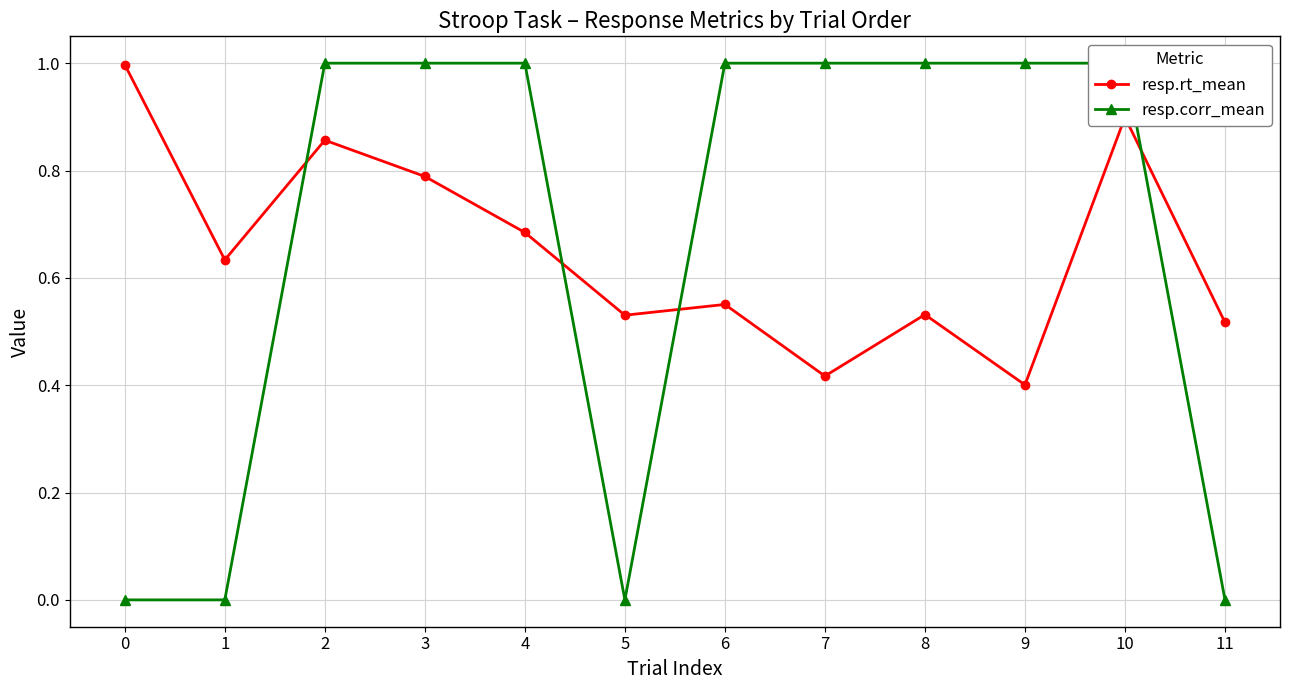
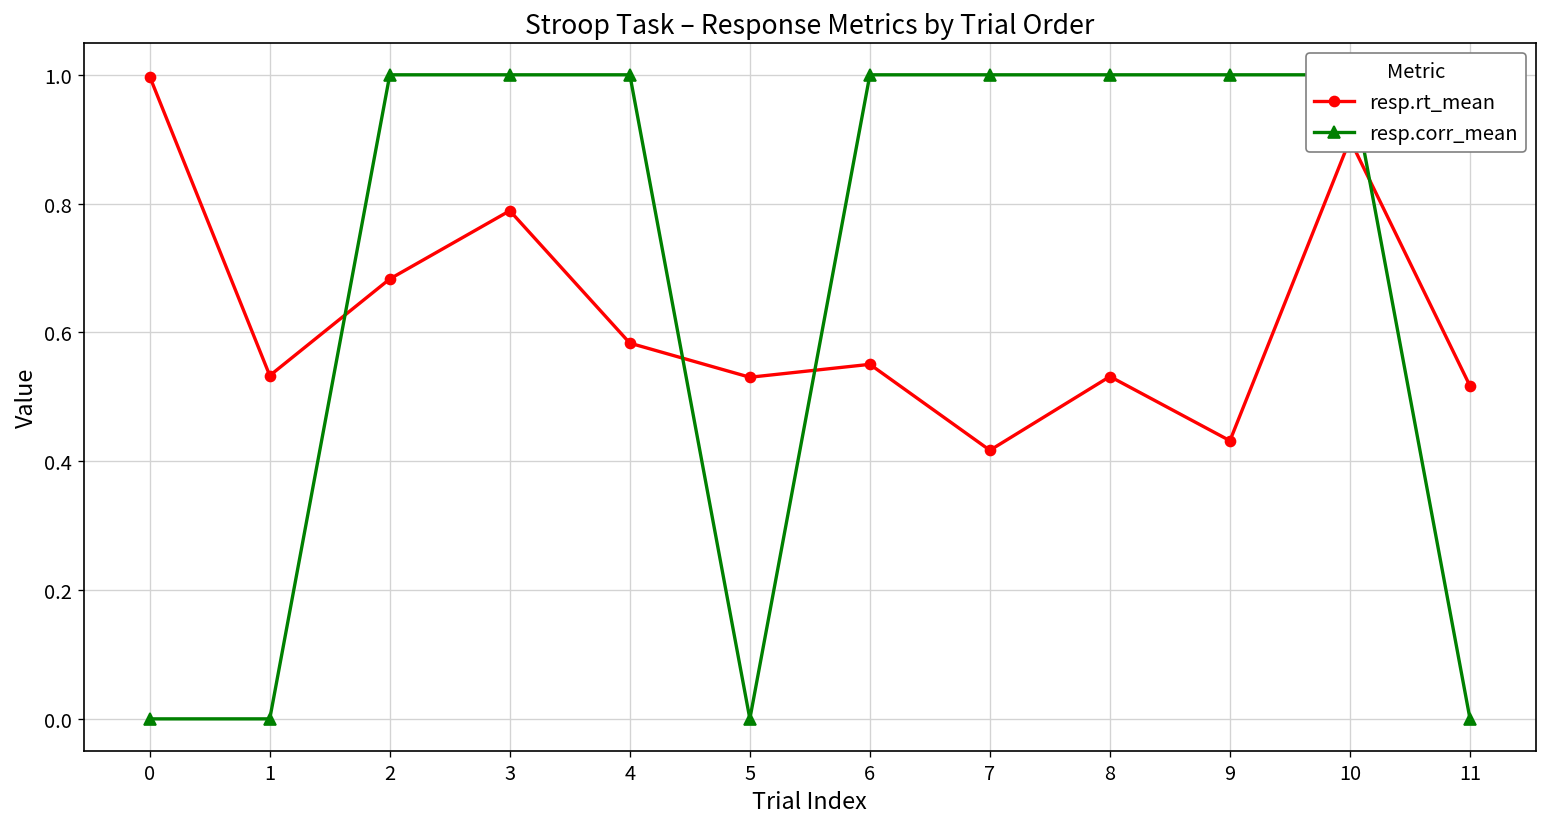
resp.rt_mean, 1: 0.63 -> 0.53
resp.rt_mean, 2: 0.86 -> 0.68
resp.rt_mean, 4: 0.68 -> 0.58
resp.rt_mean, 9: 0.40 -> 0.43
